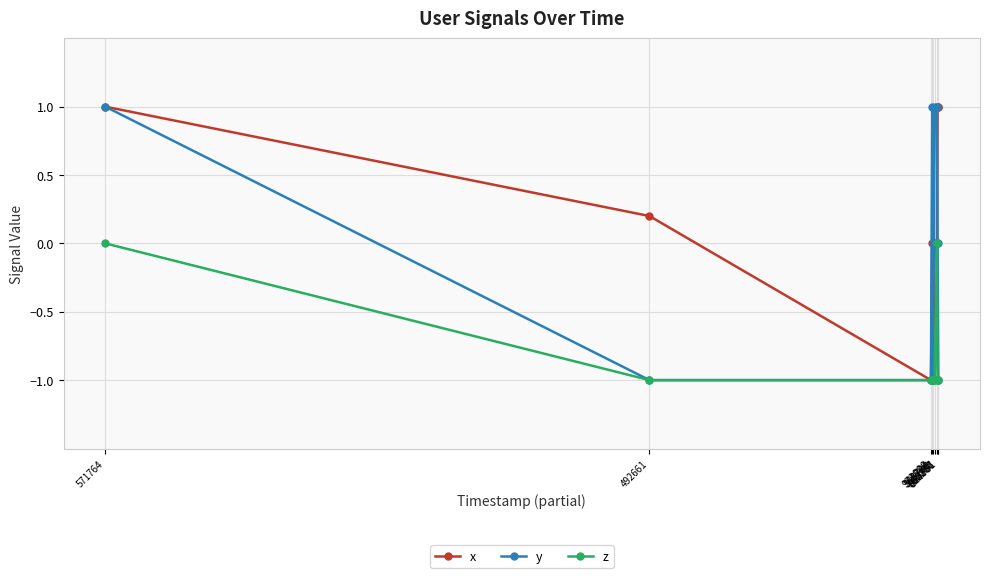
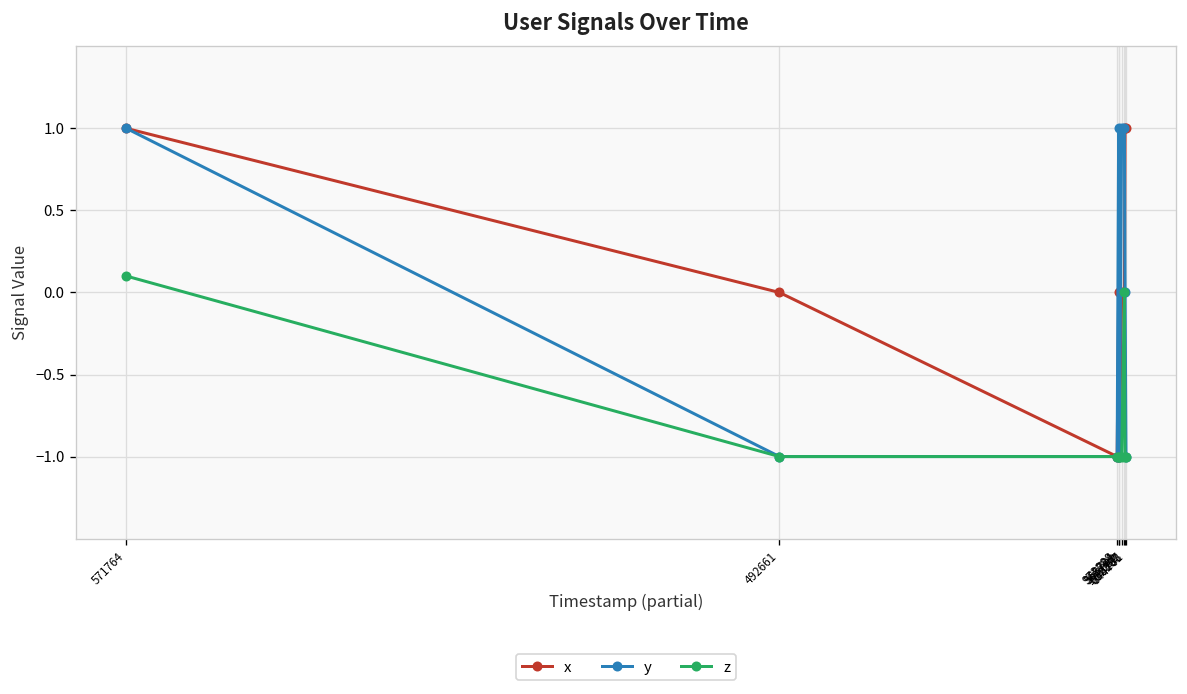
z, 571764: 0.0 -> 0.1
x, 492661: 0.2 -> 0.0
